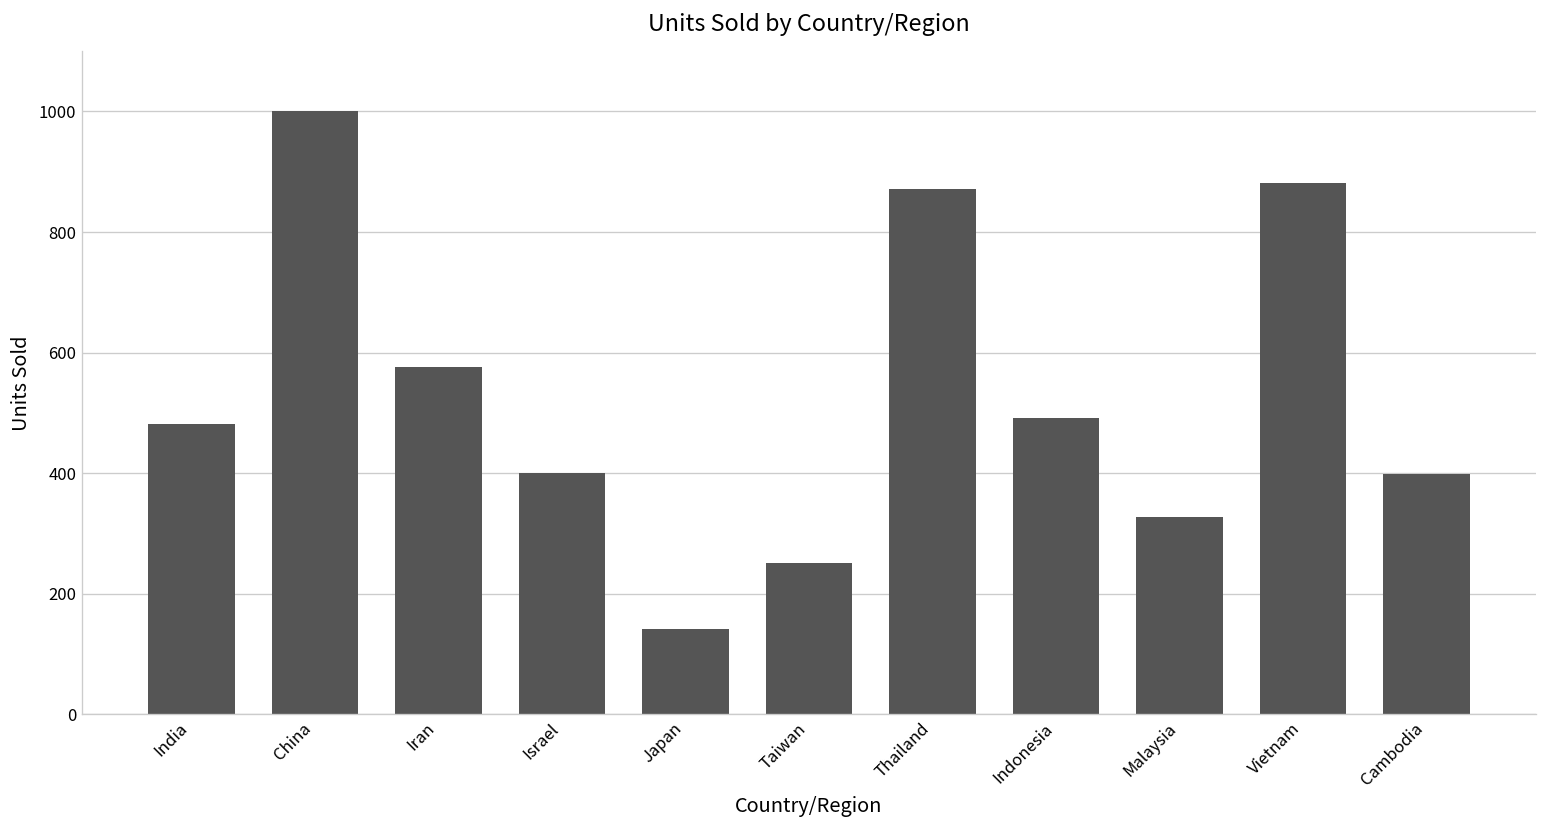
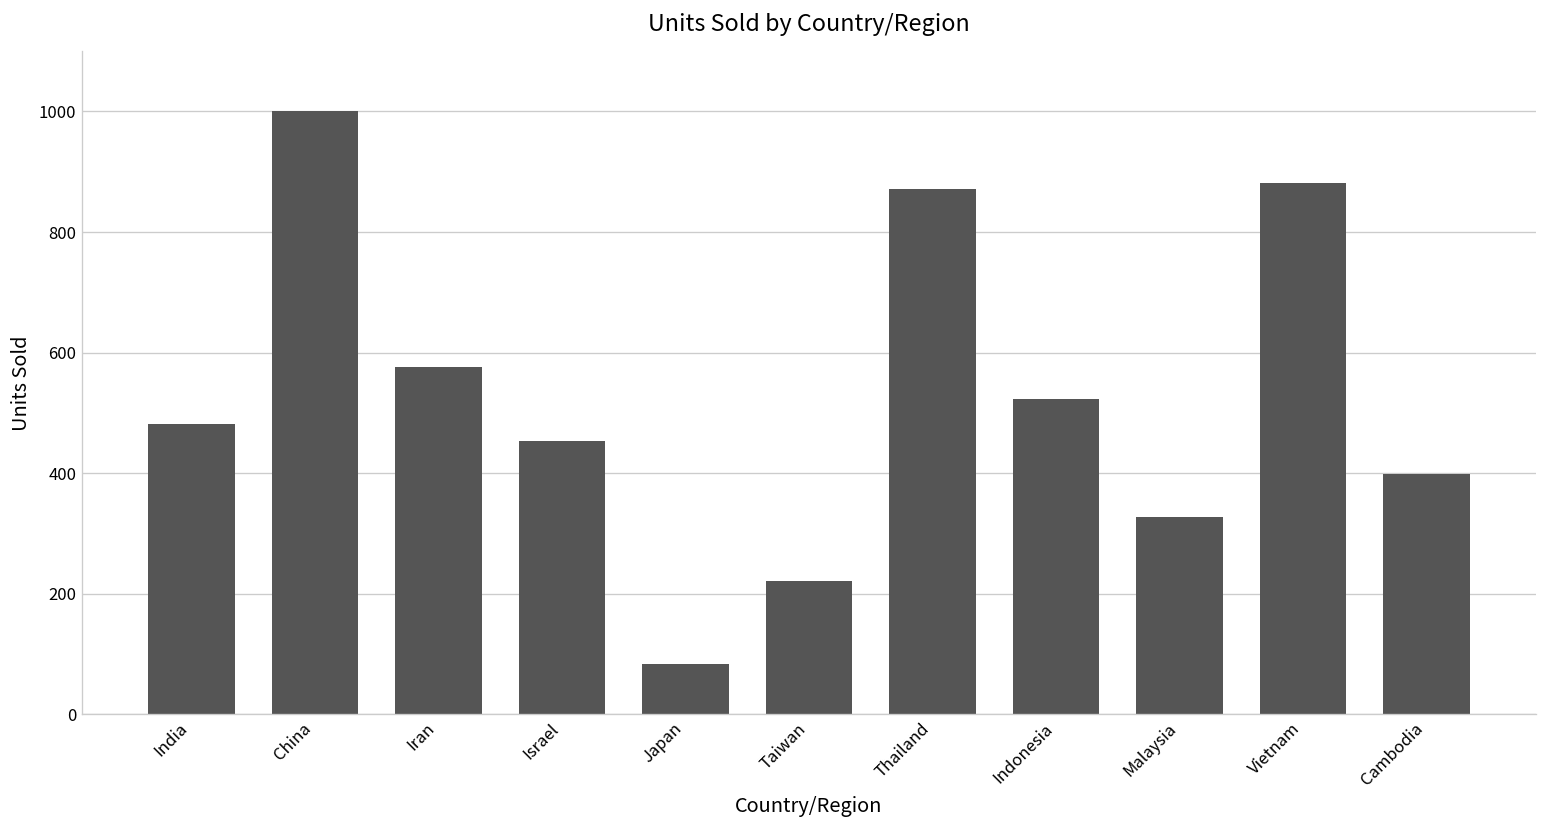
Israel: 400 -> 450
Japan: 140 -> 80
Taiwan: 250 -> 220
Indonesia: 490 -> 520
